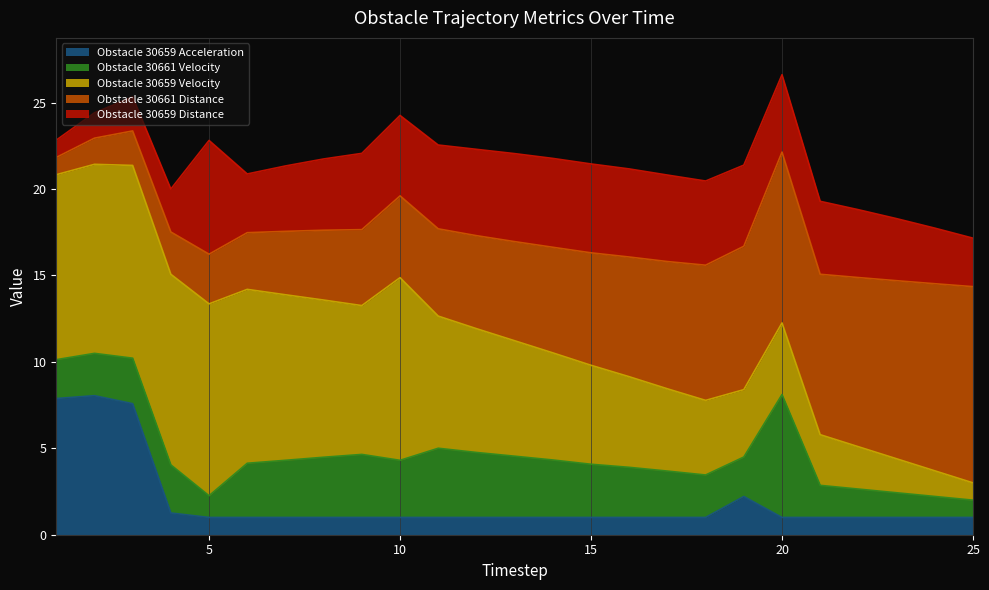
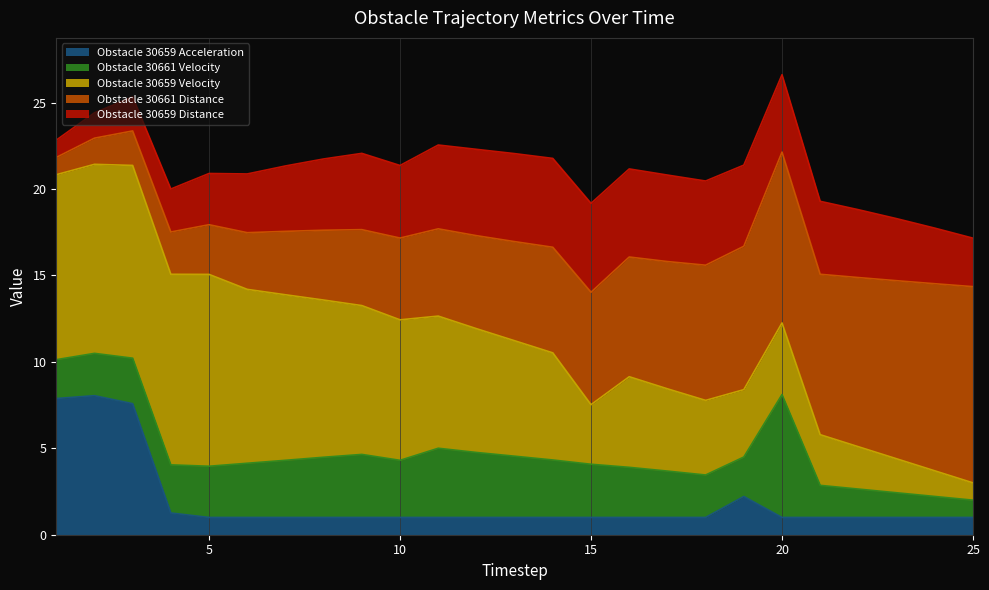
Obstacle 30661 Velocity, 5: 1.3 -> 3.0
Obstacle 30659 Distance, 5: 6.6 -> 3.0
Obstacle 30659 Velocity, 10: 10.6 -> 8.1
Obstacle 30659 Distance, 10: 4.7 -> 4.2
Obstacle 30659 Velocity, 15: 5.7 -> 3.4
